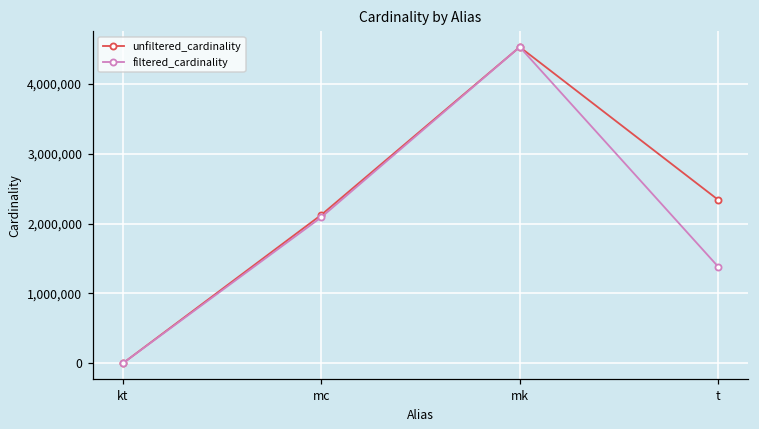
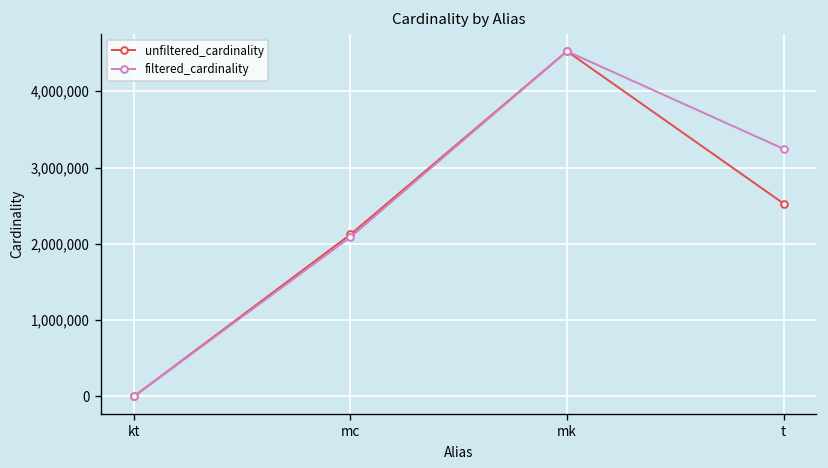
unfiltered_cardinality, t: 2,300,000 -> 2,500,000
filtered_cardinality, t: 1,400,000 -> 3,200,000
